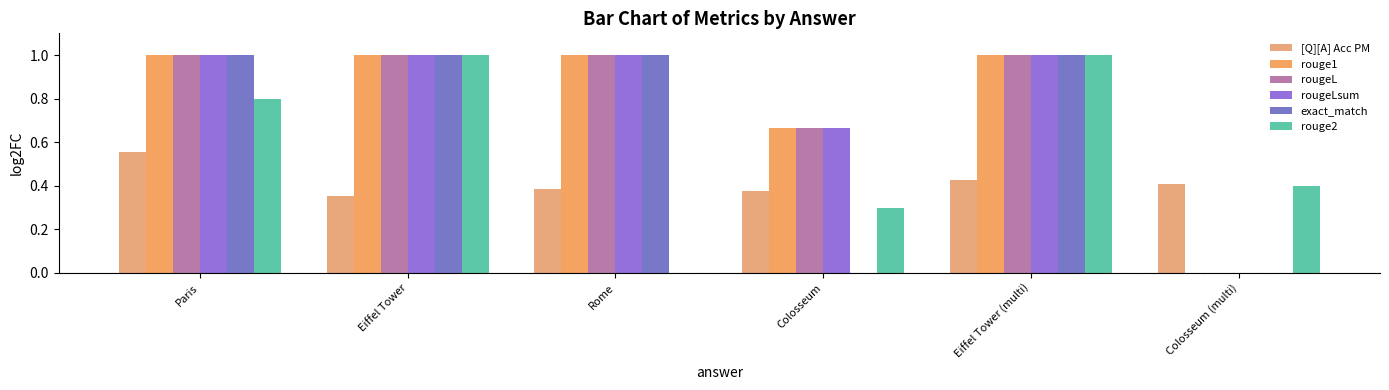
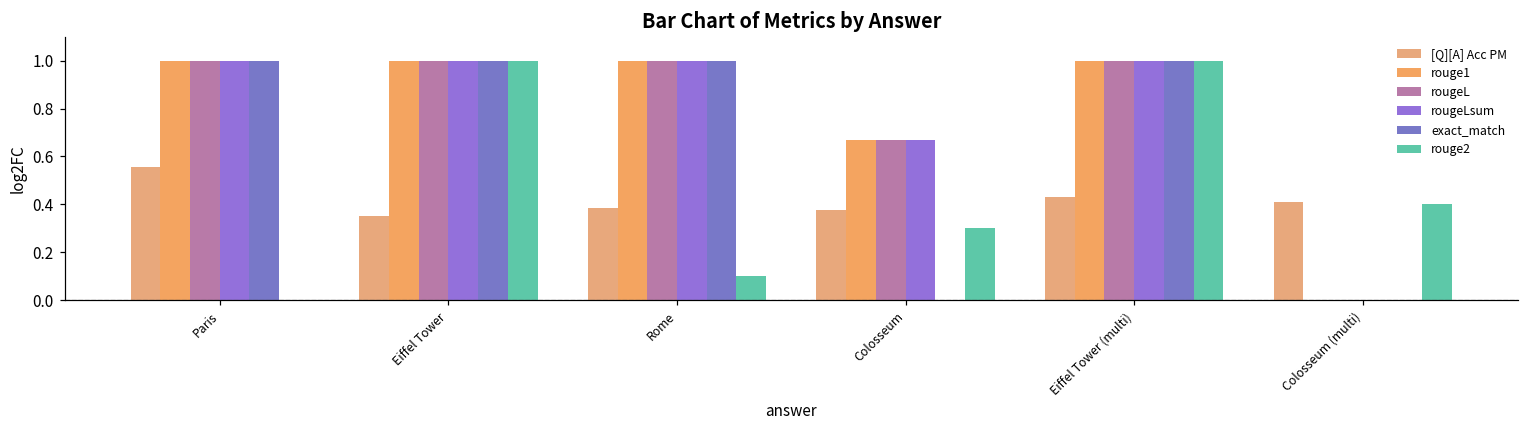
rouge2, Paris: 0.8 -> 0.0
rouge2, Rome: 0.0 -> 0.1
